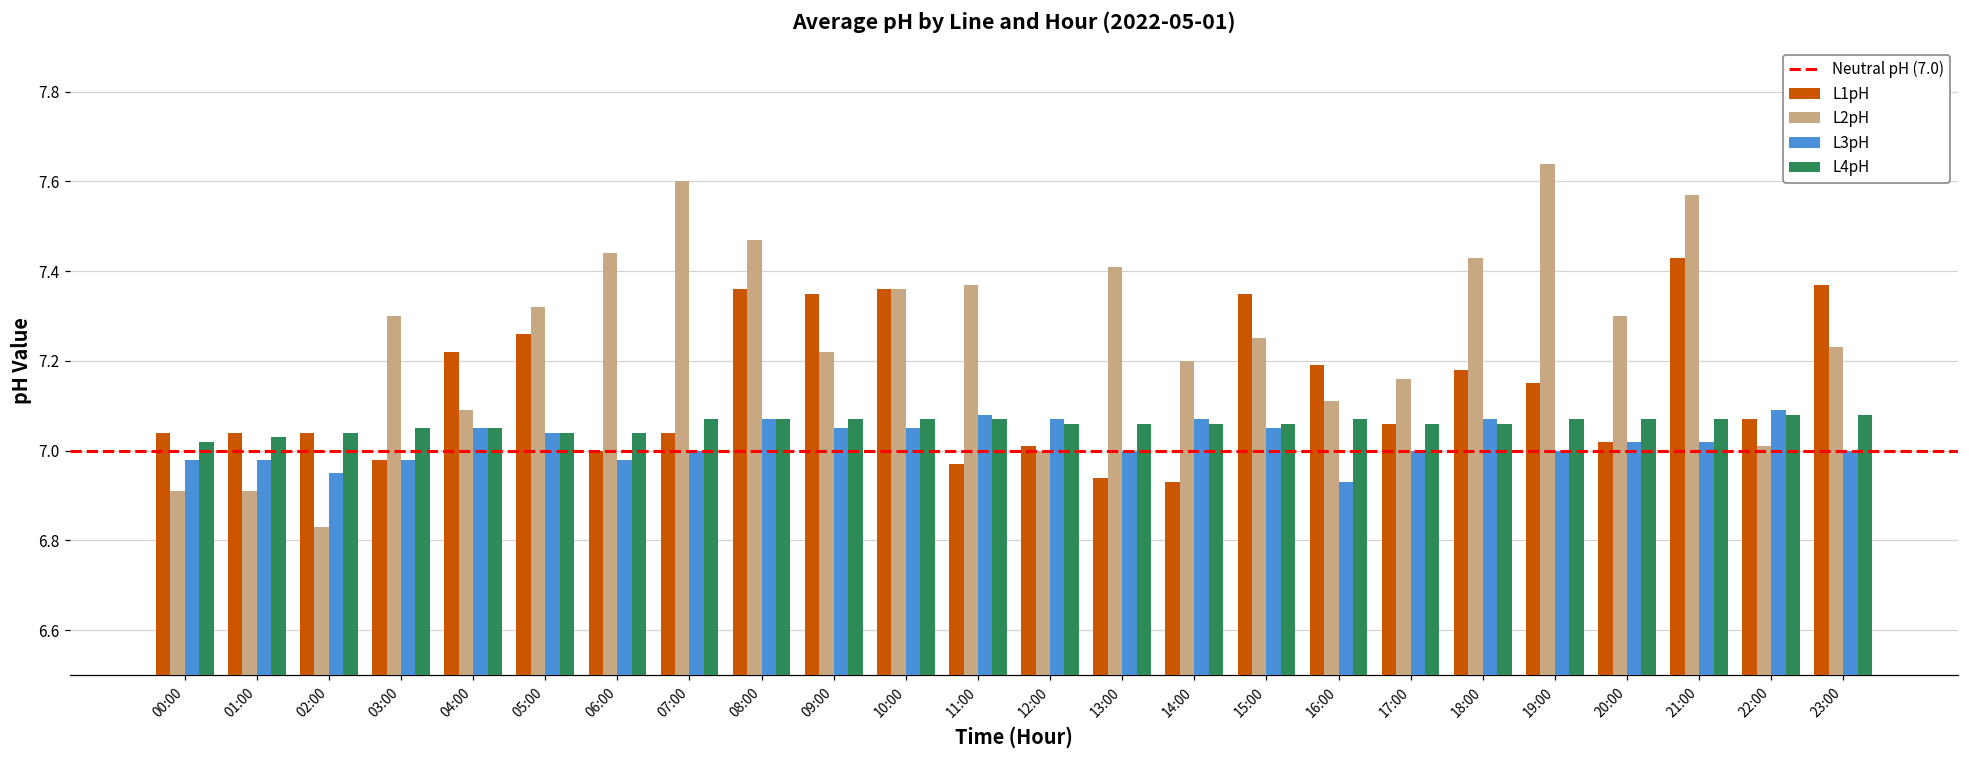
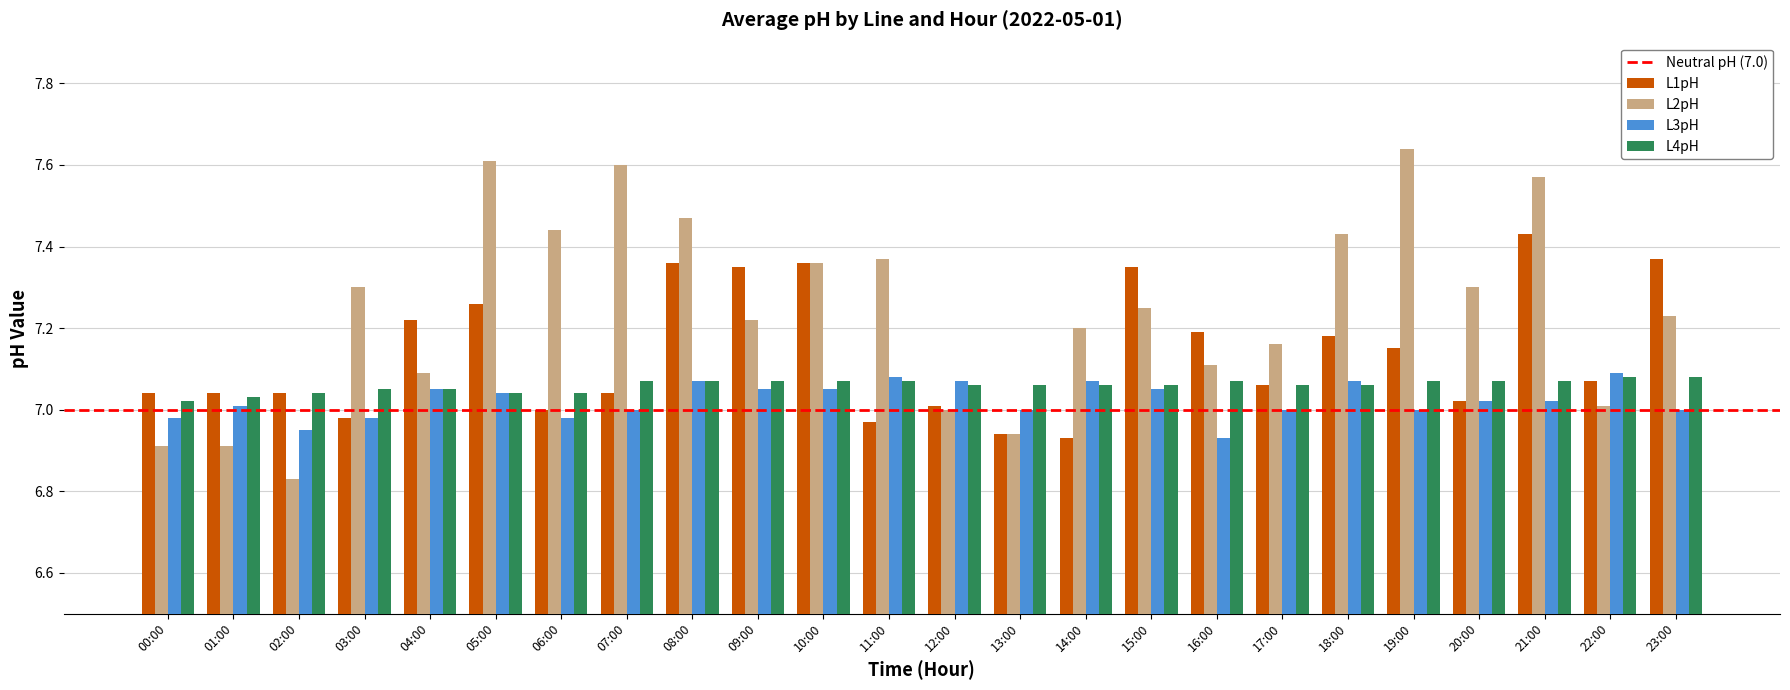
L3pH, 01:00: 6.98 -> 7.01
L2pH, 05:00: 7.32 -> 7.61
L2pH, 13:00: 7.41 -> 6.94
